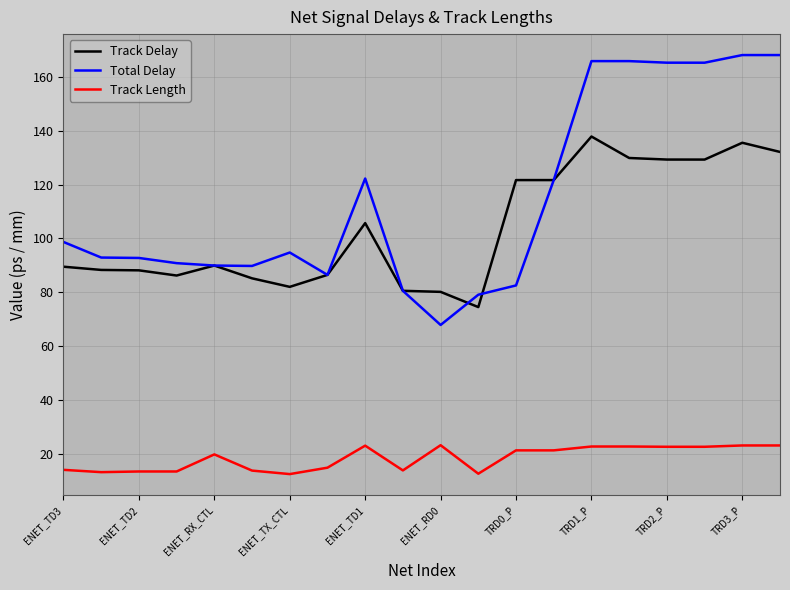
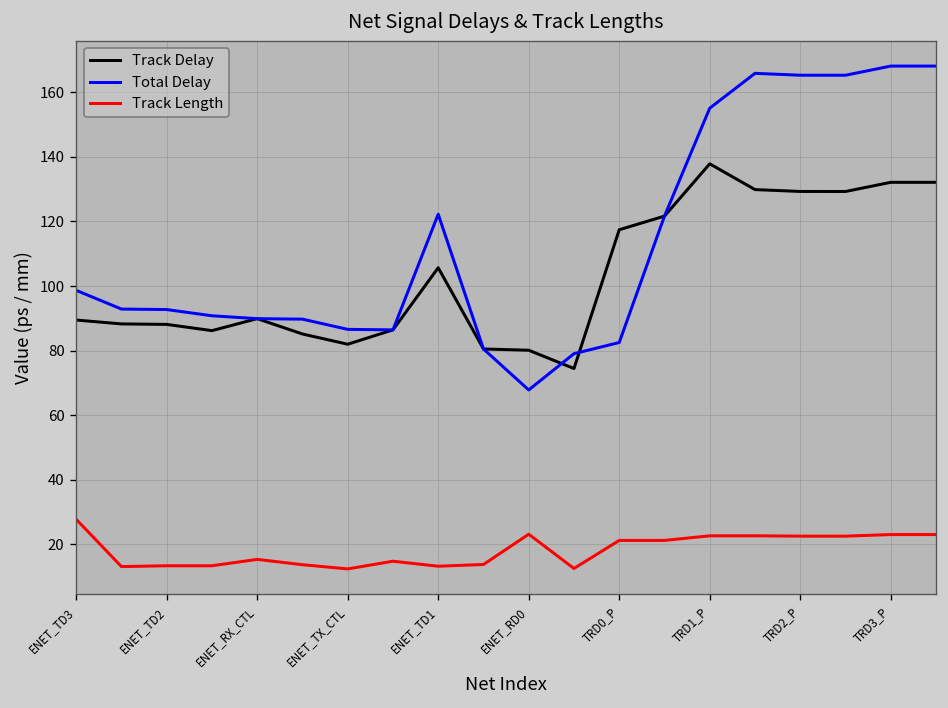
Track Length, ENET_TD3: 14 -> 28
Track Length, ENET_RX_CTL: 20 -> 15
Total Delay, ENET_TX_CTL: 95 -> 87
Track Length, ENET_TD1: 23 -> 13
Track Delay, TRD0_P: 122 -> 117
Total Delay, TRD1_P: 166 -> 155
Track Delay, TRD3_P: 136 -> 132
